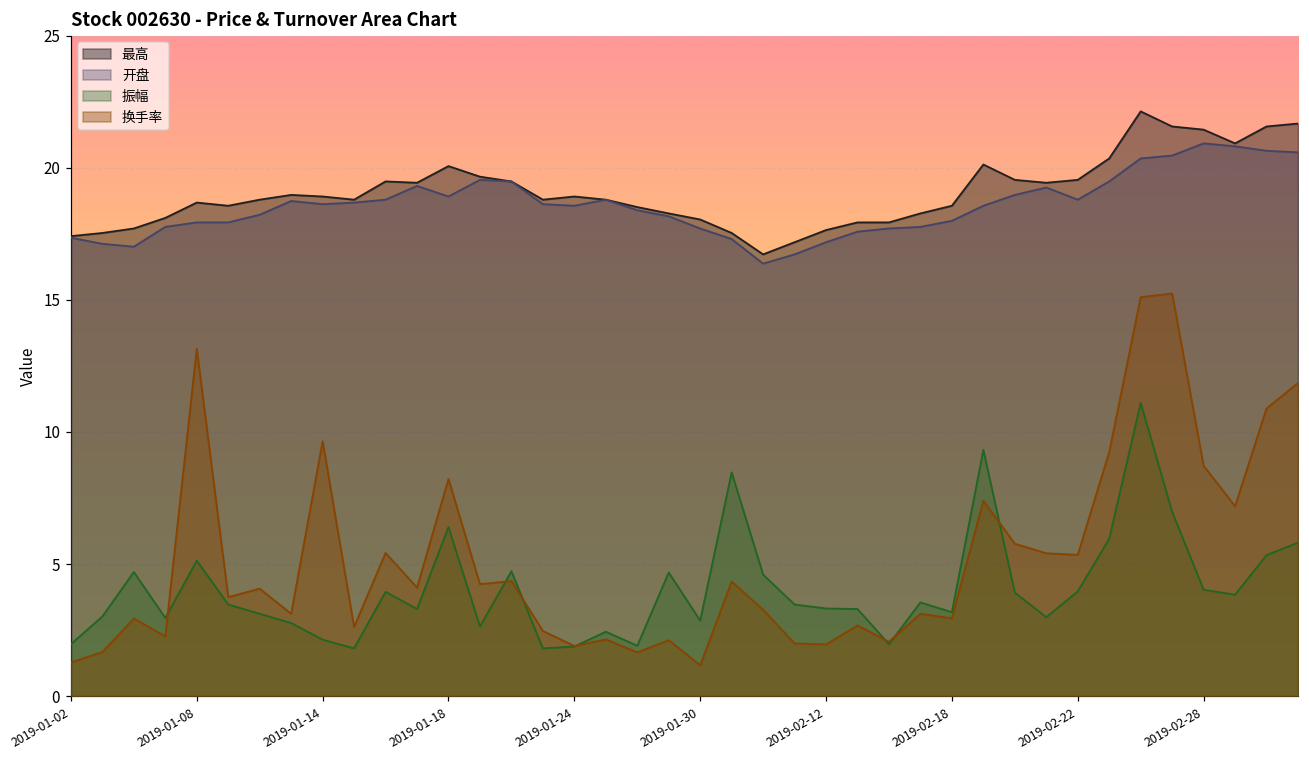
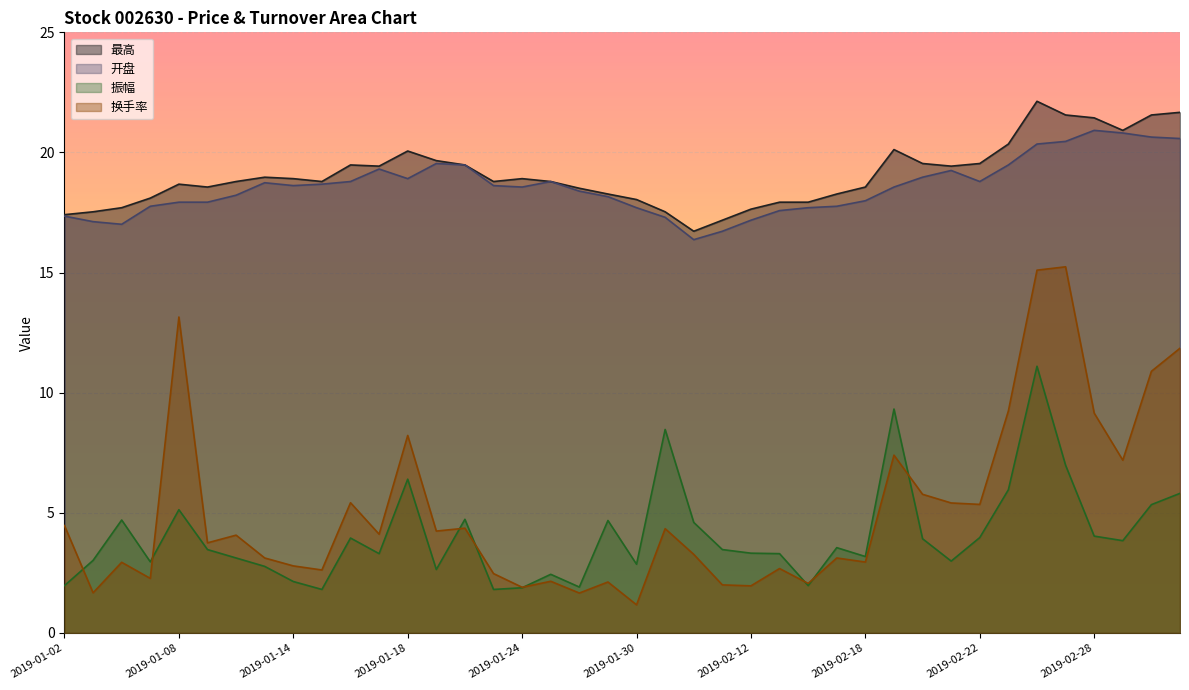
换手率, 2019-01-02: 1.3 -> 4.5
换手率, 2019-01-14: 9.7 -> 2.8
换手率, 2019-02-28: 8.7 -> 9.2
